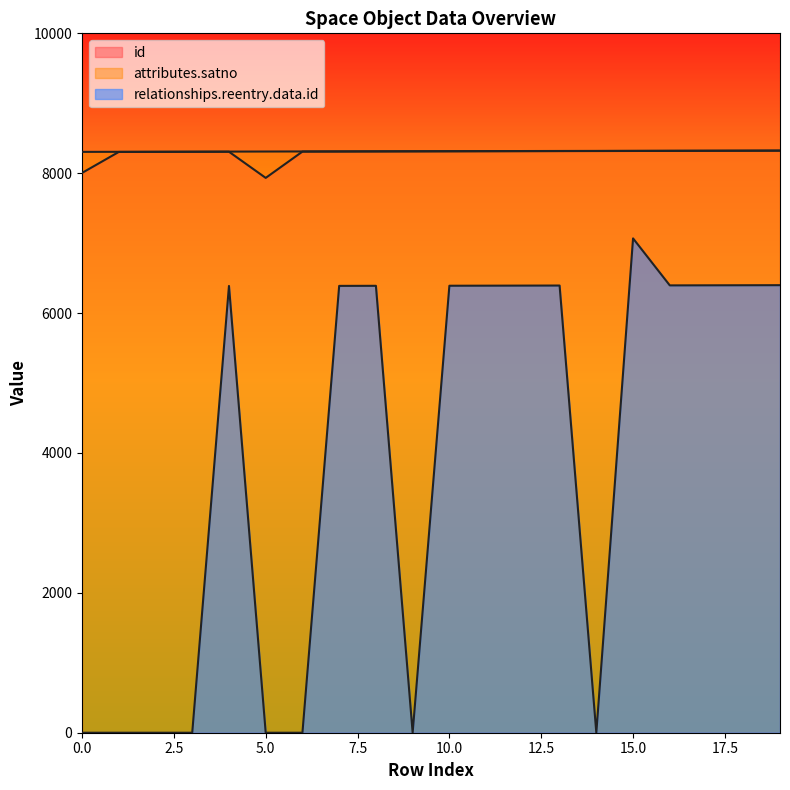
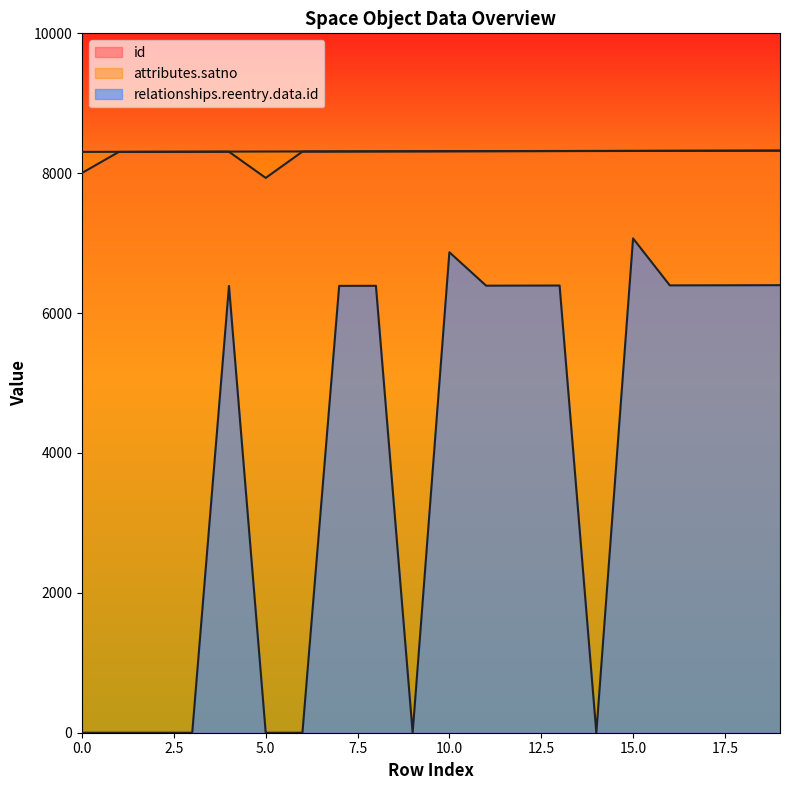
relationships.reentry.data.id, 10.0: 6400 -> 6900
